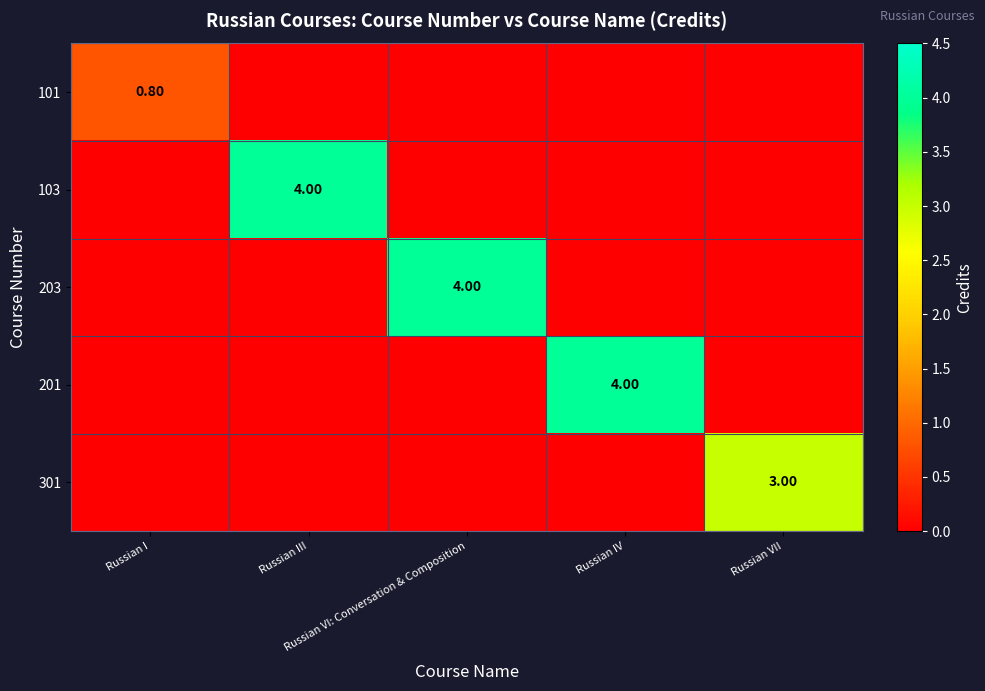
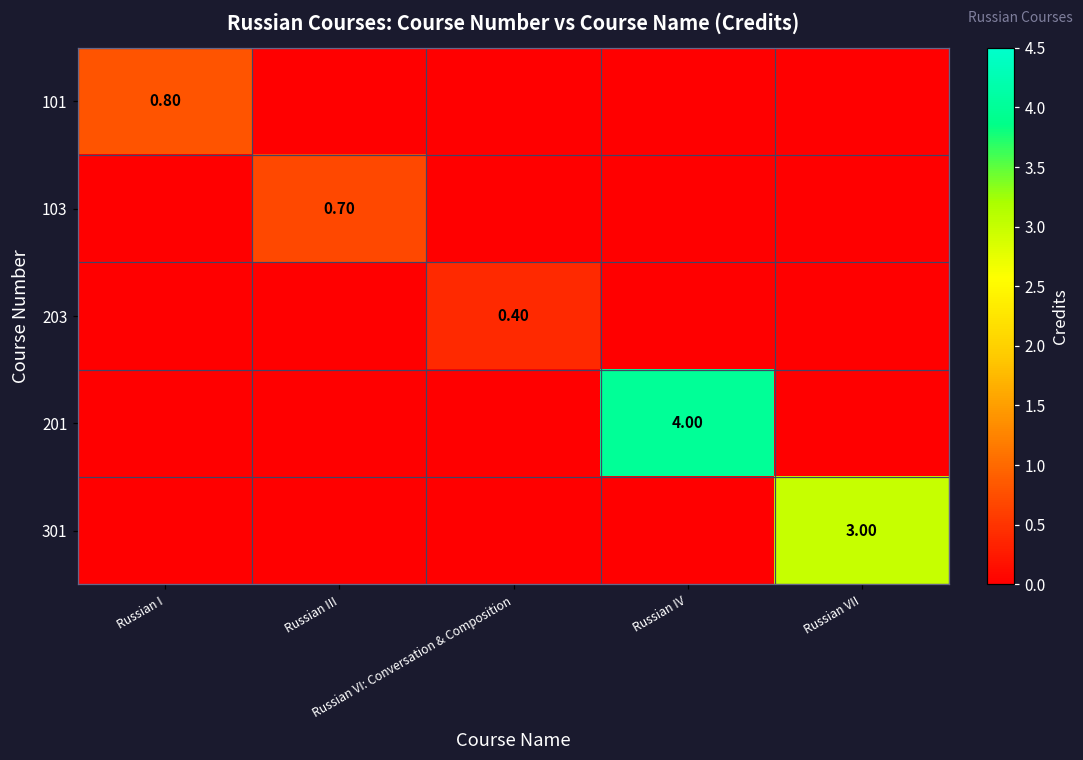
103, Russian III: 4.00 -> 0.70
203, Russian VI: Conversation & Composition: 4.00 -> 0.40
